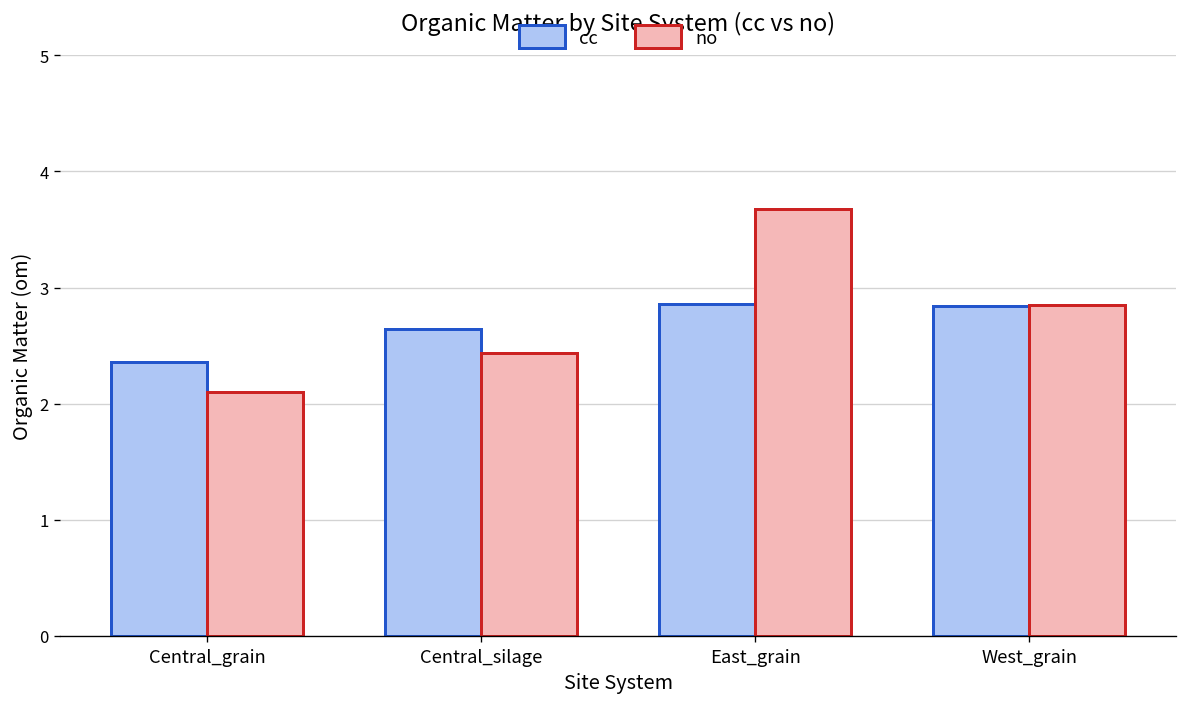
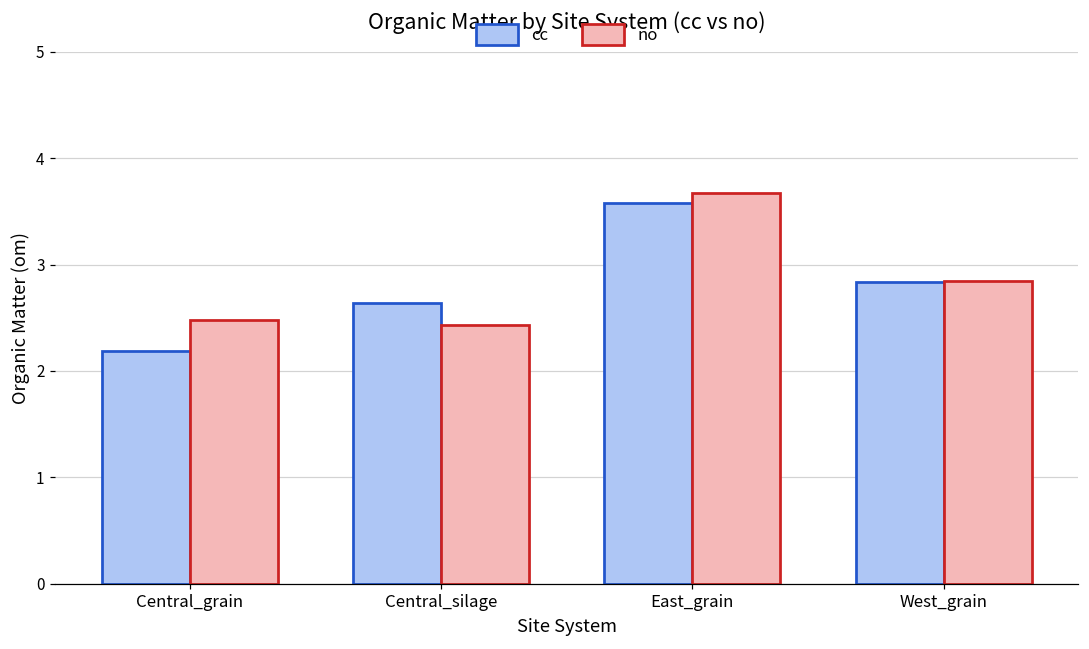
cc, Central_grain: 2.4 -> 2.2
no, Central_grain: 2.1 -> 2.5
cc, East_grain: 2.9 -> 3.6
